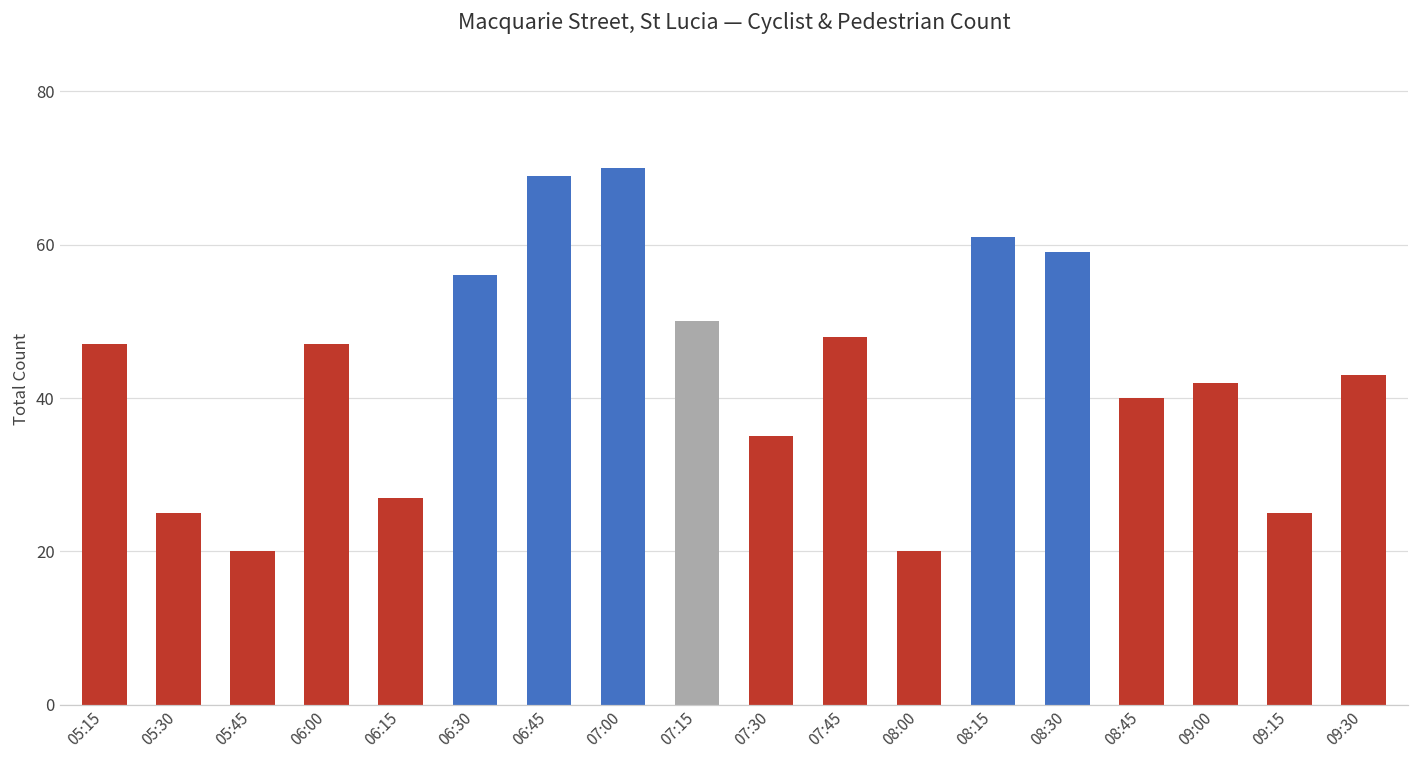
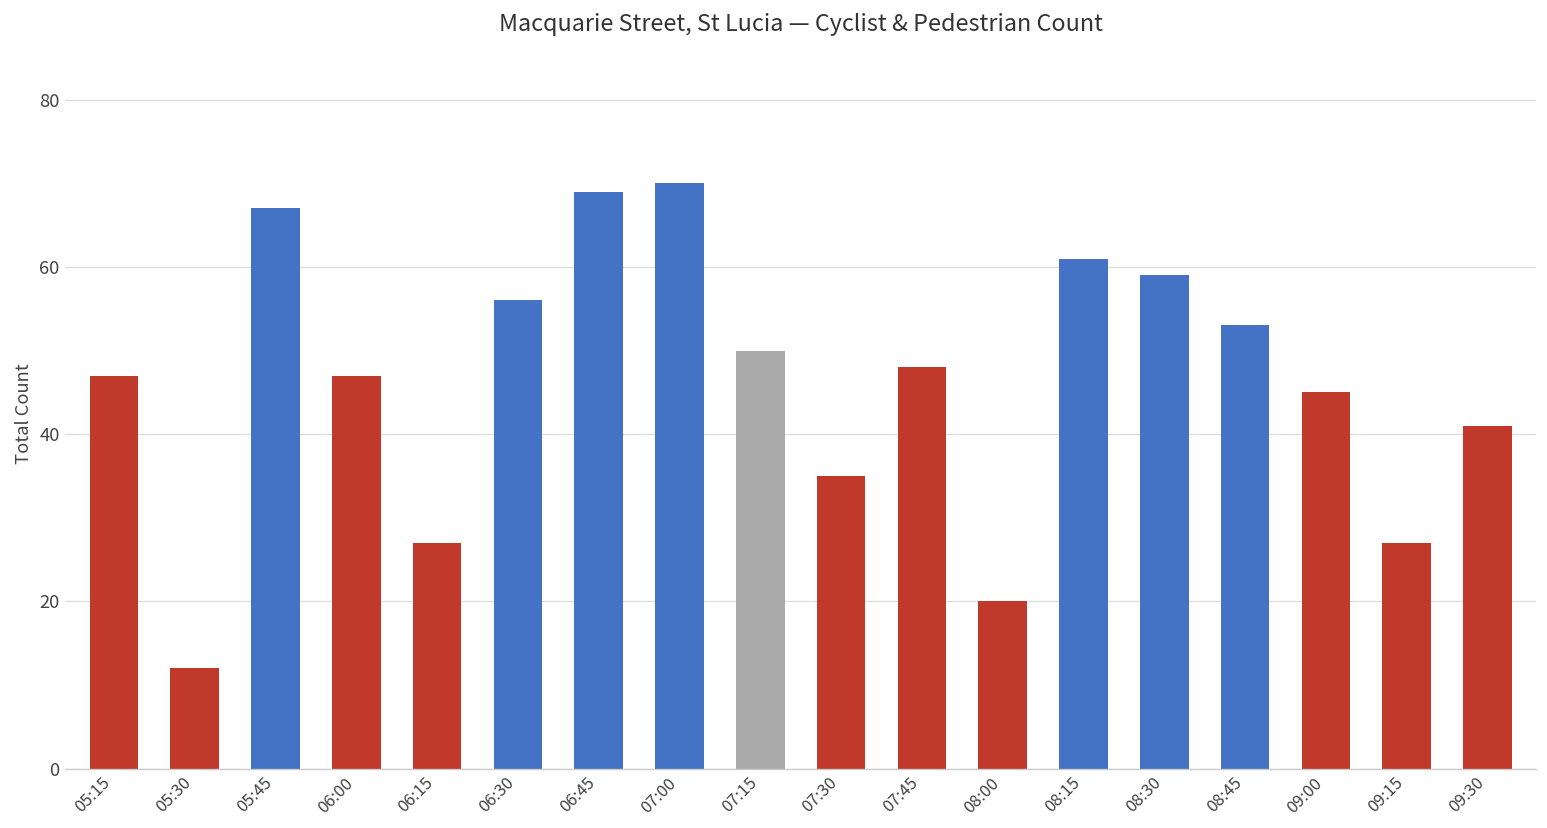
05:30: 25 -> 12
05:45: 20 -> 67
08:45: 40 -> 53
09:00: 42 -> 45
09:15: 25 -> 27
09:30: 43 -> 41
